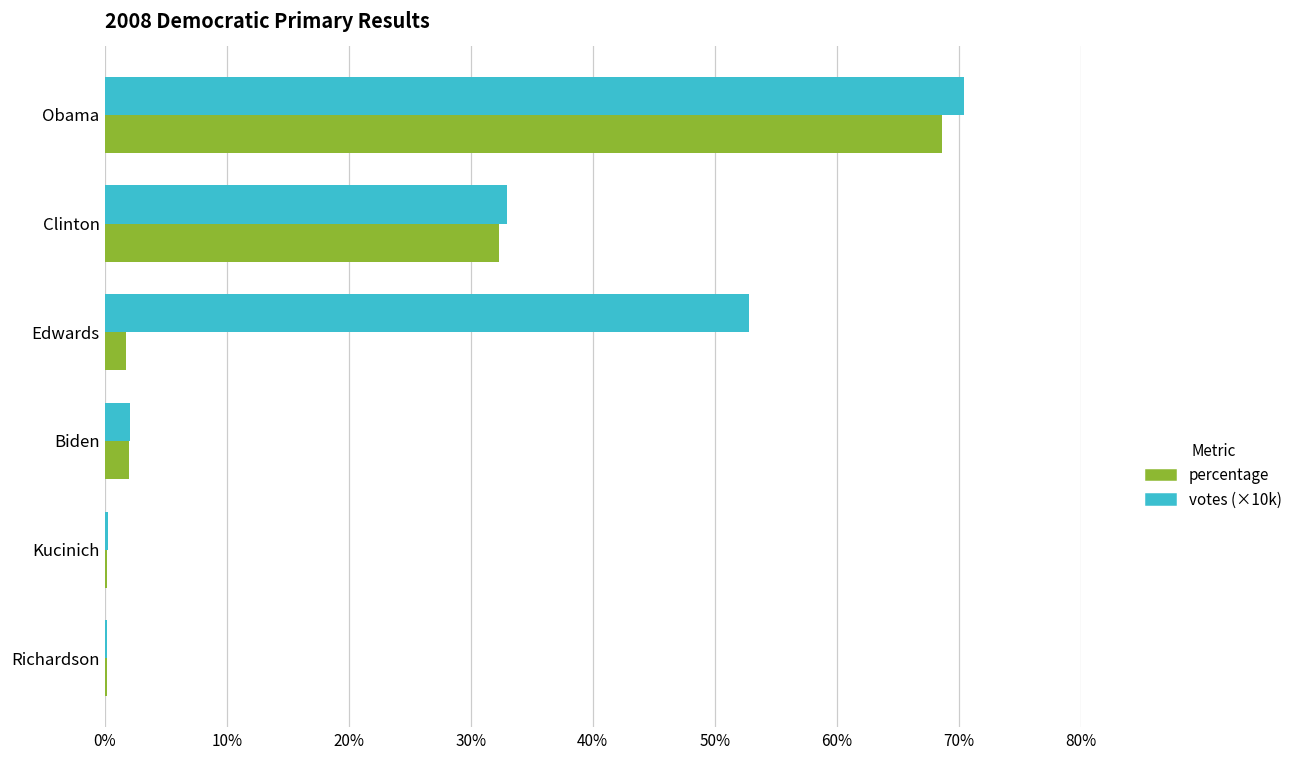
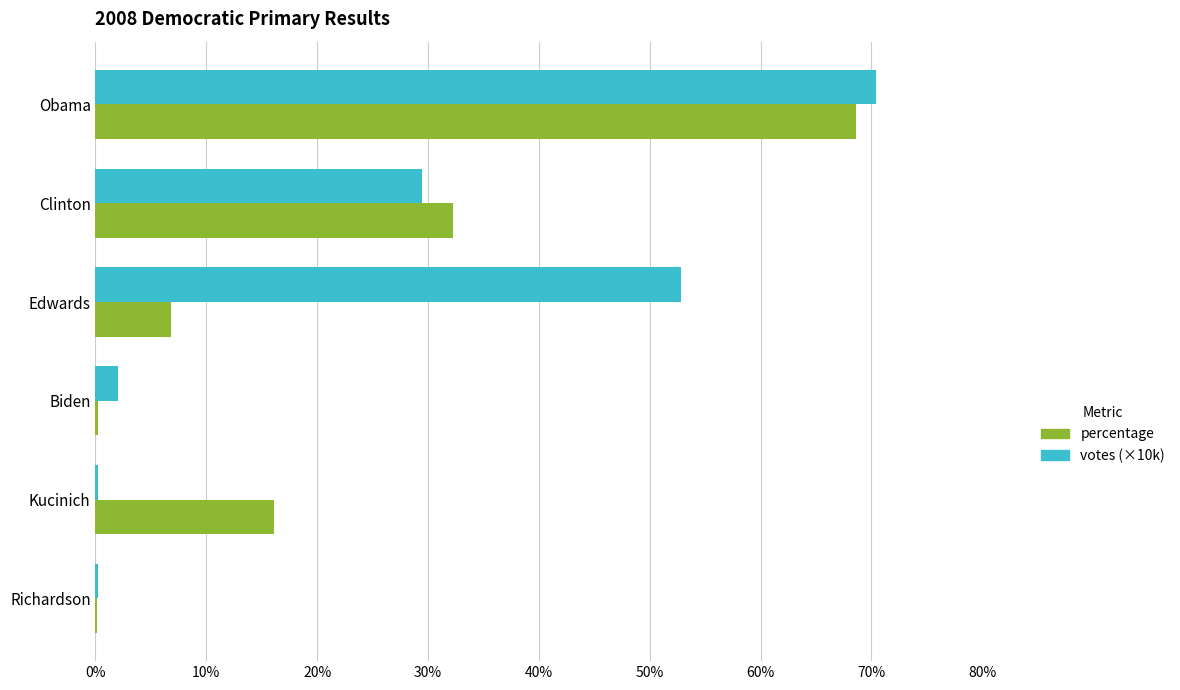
votes (×10k), Clinton: 33.0% -> 29.4%
percentage, Edwards: 1.7% -> 6.8%
percentage, Biden: 2.0% -> 0.2%
percentage, Kucinich: 0.2% -> 16.1%
